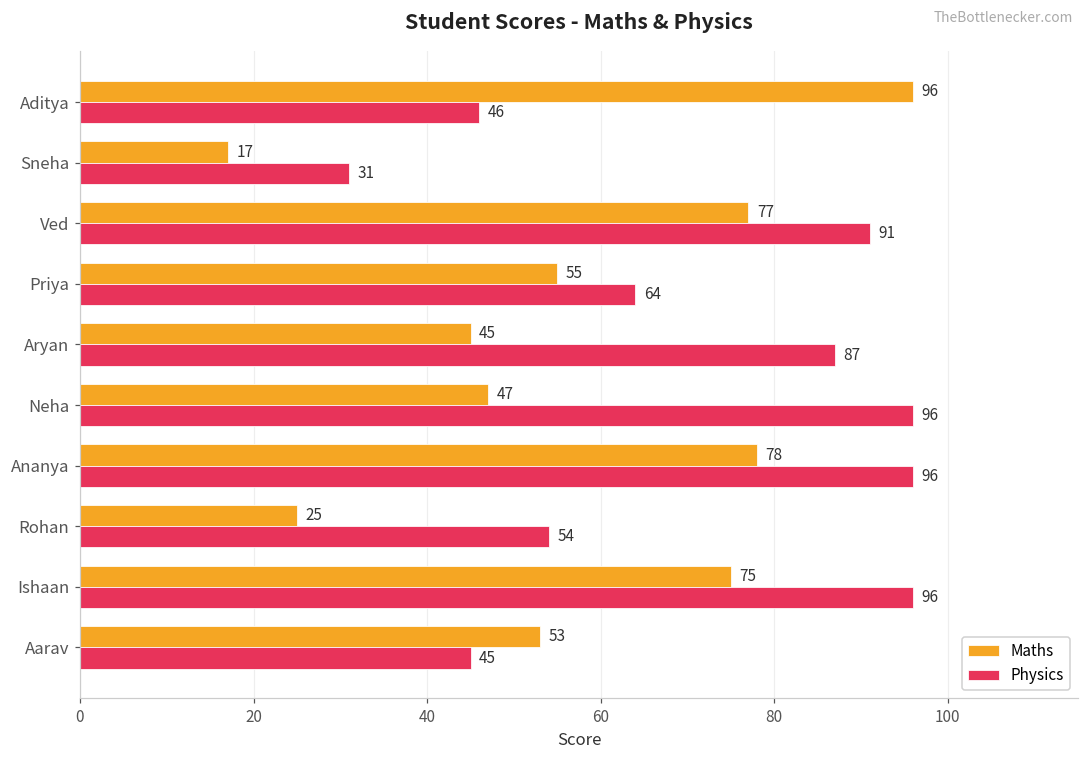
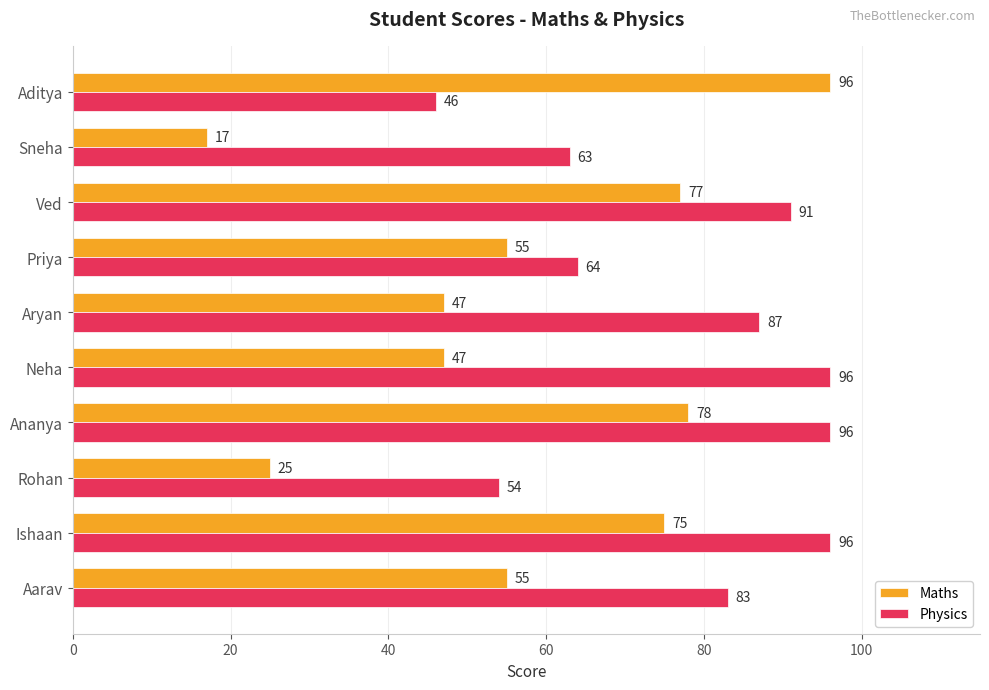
Physics, Sneha: 31 -> 63
Maths, Aryan: 45 -> 47
Maths, Aarav: 53 -> 55
Physics, Aarav: 45 -> 83
